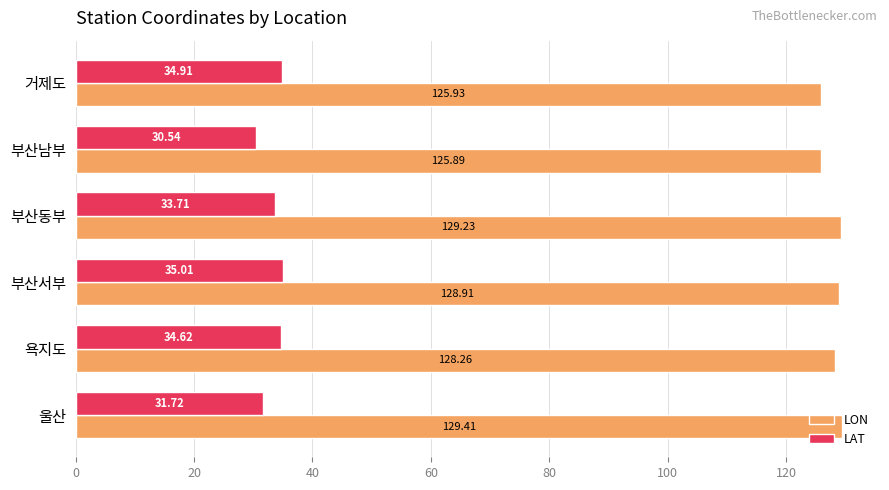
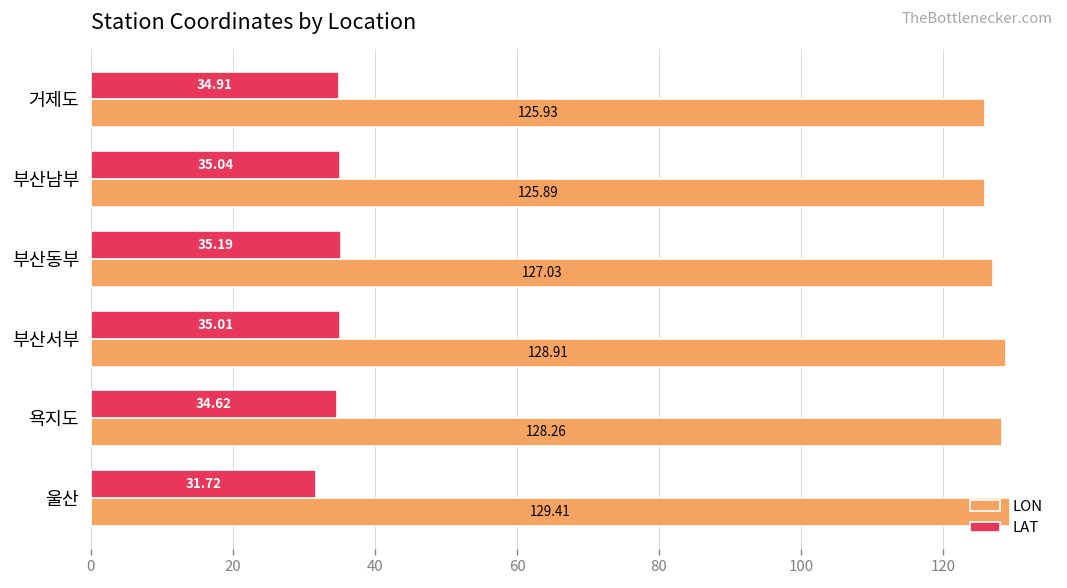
LAT, 부산남부: 30.54 -> 35.04
LAT, 부산동부: 33.71 -> 35.19
LON, 부산동부: 129.23 -> 127.03
